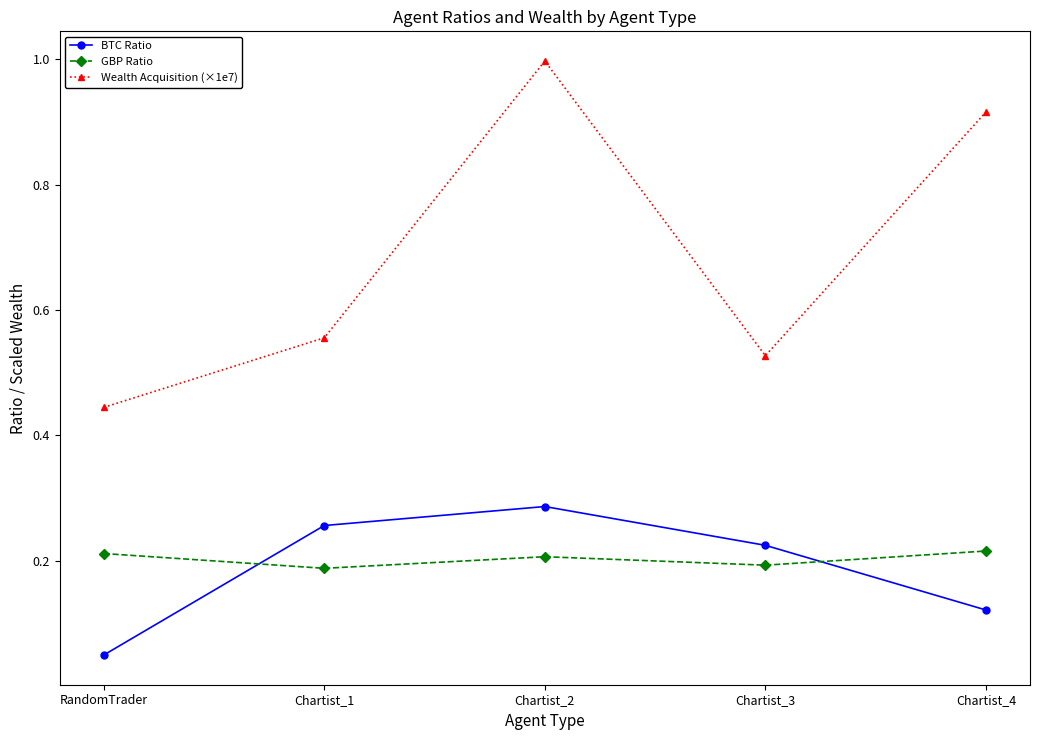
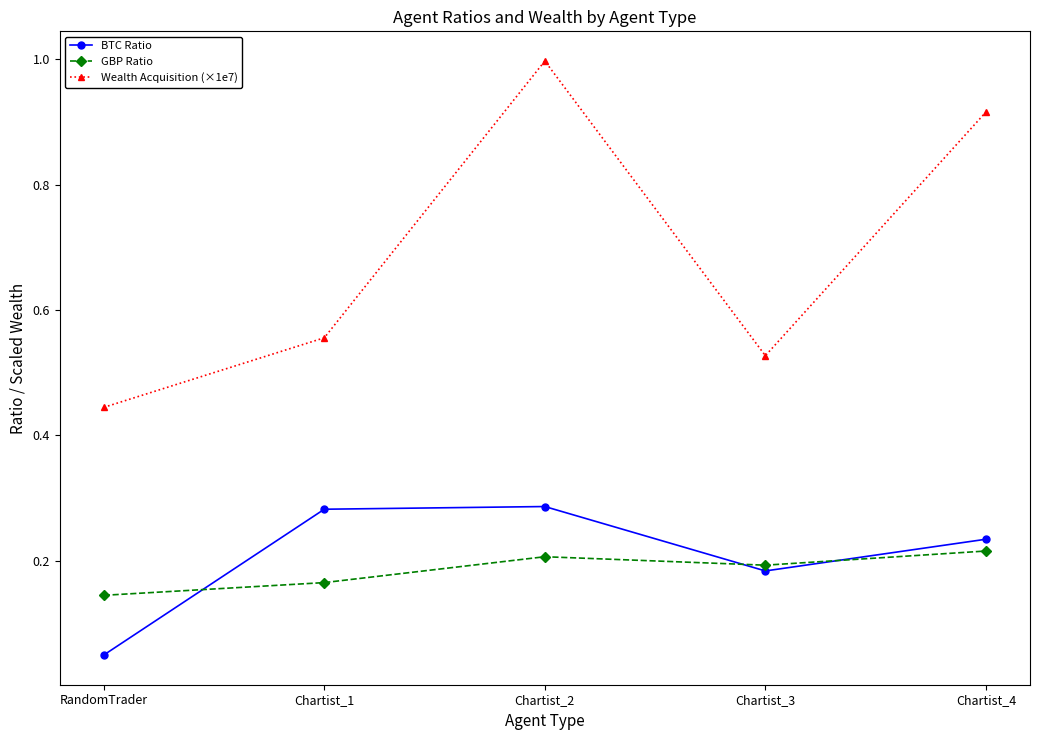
GBP Ratio, RandomTrader: 0.21 -> 0.14
BTC Ratio, Chartist_1: 0.26 -> 0.28
GBP Ratio, Chartist_1: 0.19 -> 0.17
BTC Ratio, Chartist_3: 0.22 -> 0.18
BTC Ratio, Chartist_4: 0.12 -> 0.23
